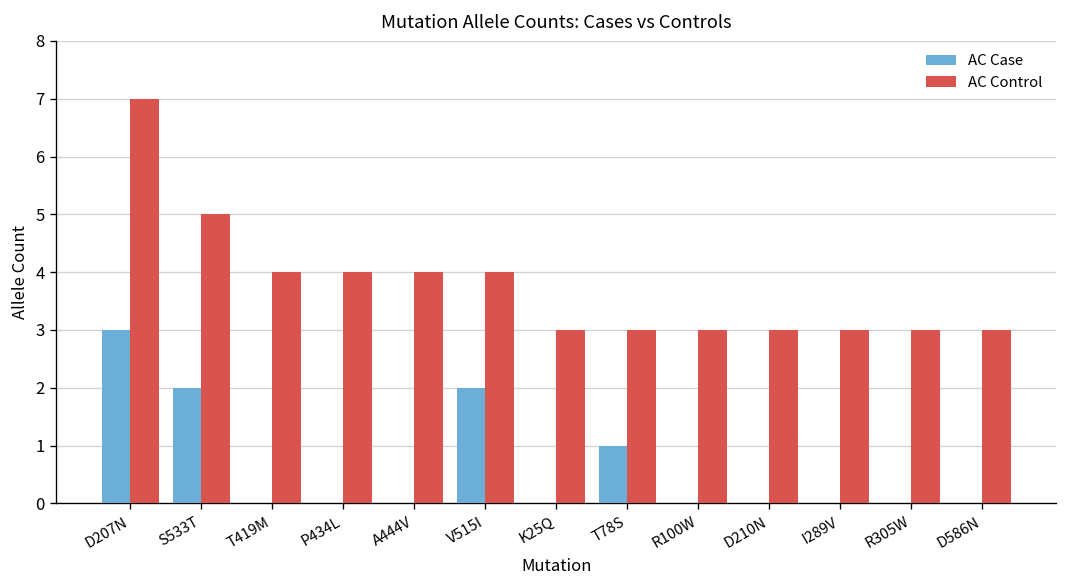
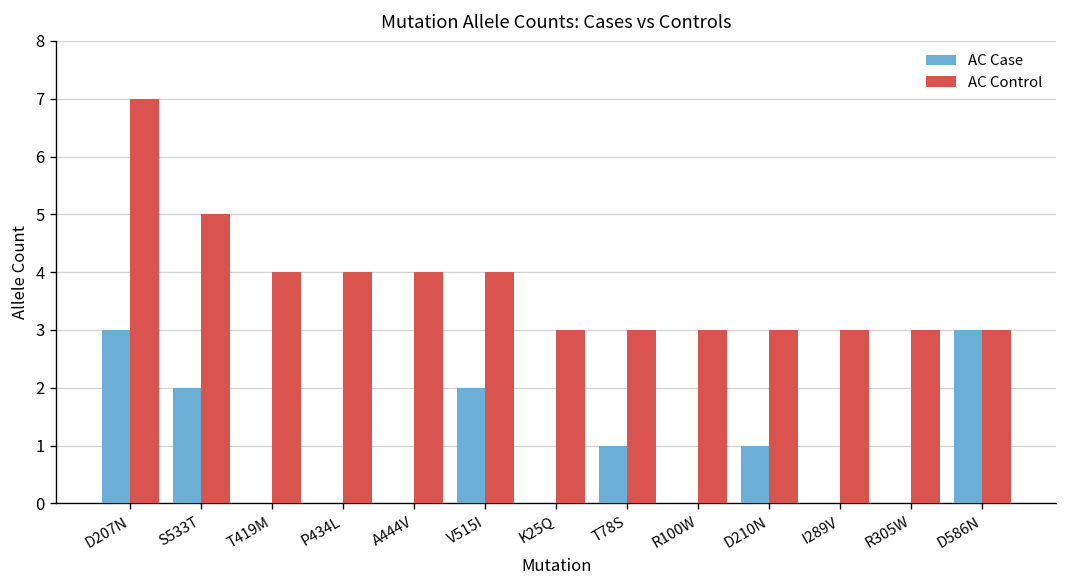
AC Case, D210N: 0 -> 1
AC Case, D586N: 0 -> 3
